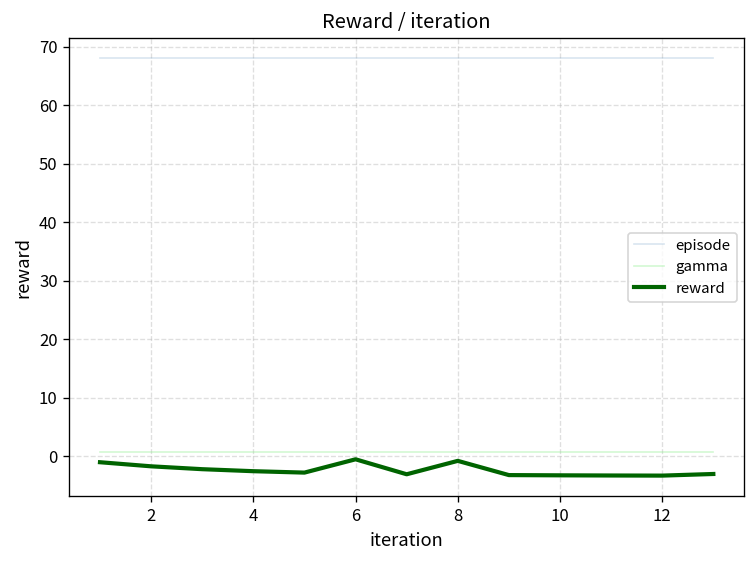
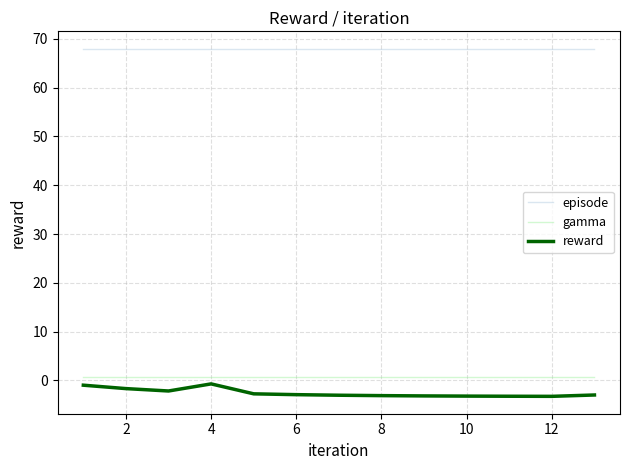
reward, 4: -3 -> -1
reward, 6: -1 -> -3
reward, 8: -1 -> -3
